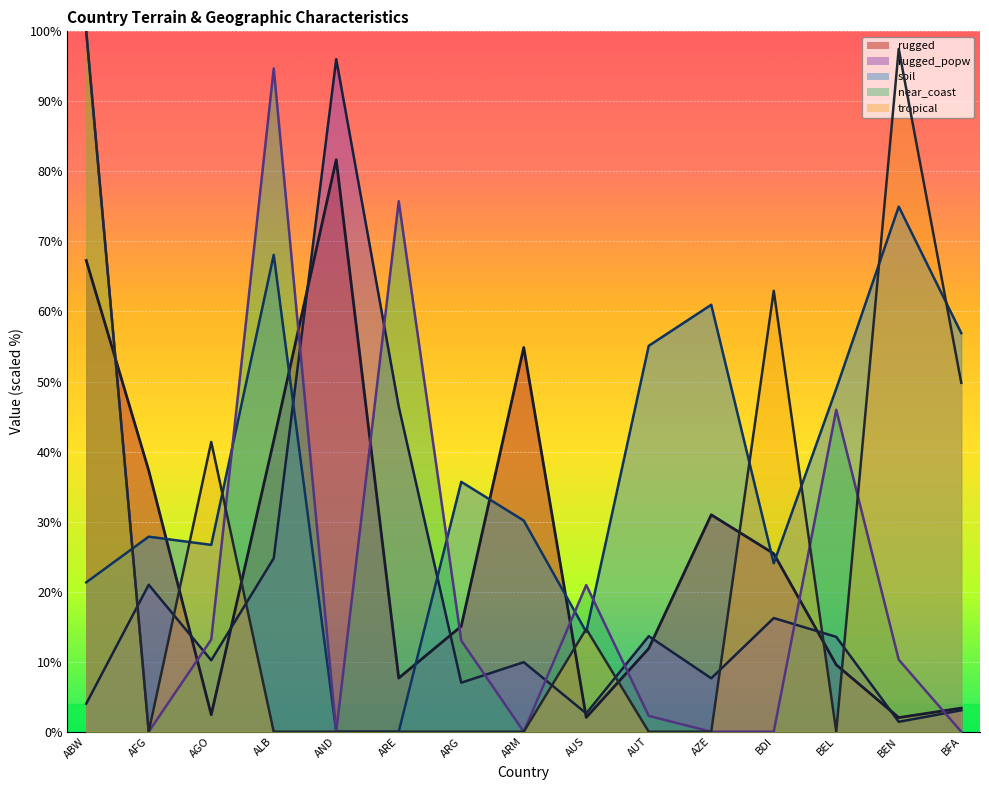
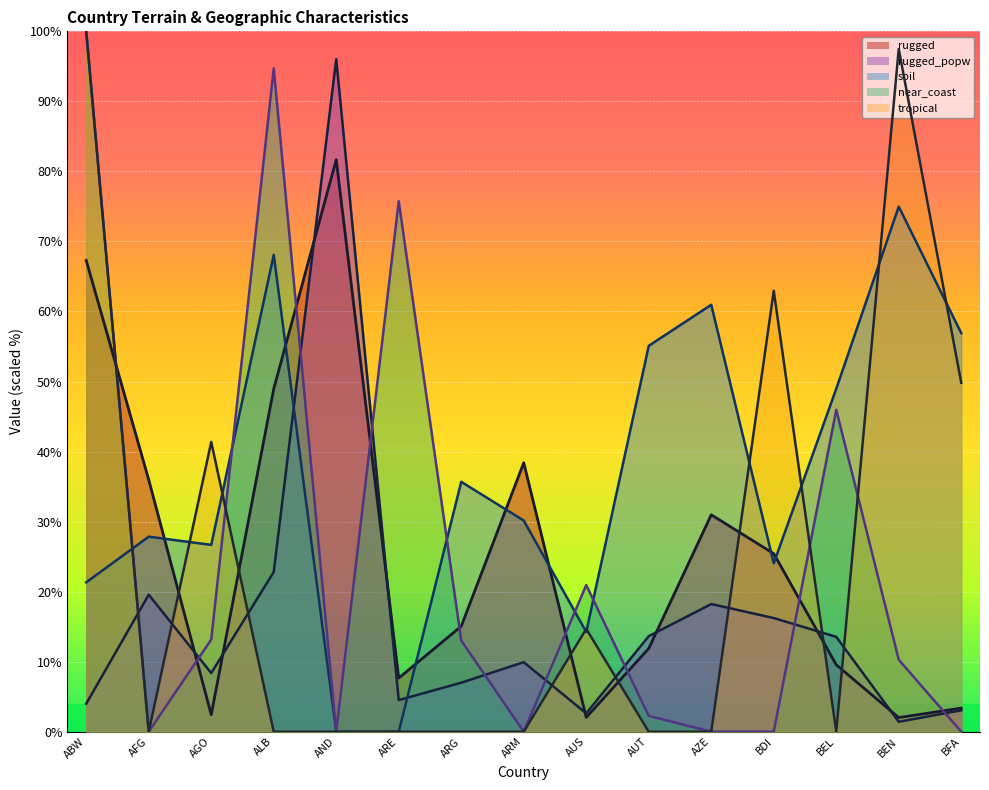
rugged, AFG: 37% -> 36%
rugged_popw, AFG: 21% -> 20%
rugged_popw, AGO: 10% -> 8%
rugged, ALB: 42% -> 49%
rugged_popw, ALB: 25% -> 23%
rugged_popw, ARE: 46% -> 5%
rugged, ARM: 55% -> 38%
rugged_popw, AZE: 8% -> 18%
